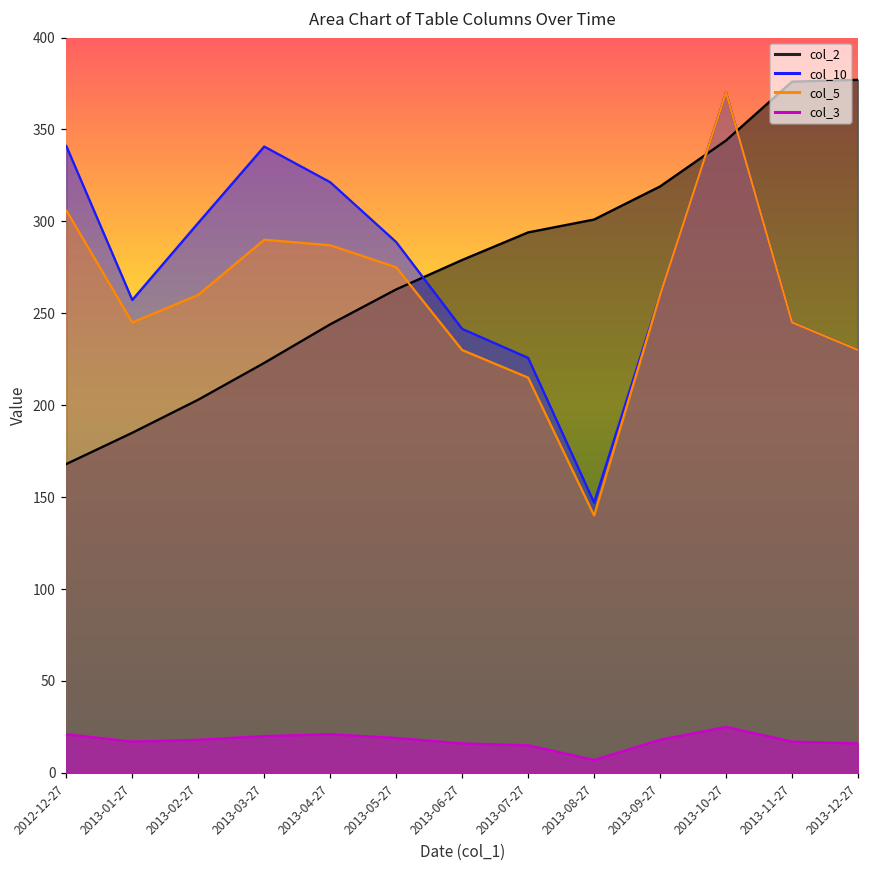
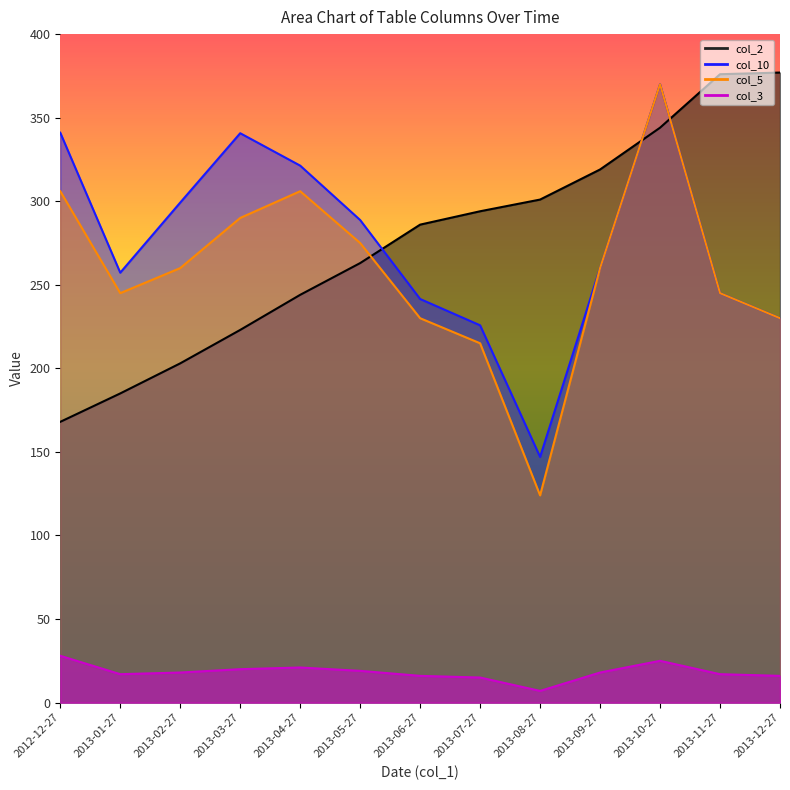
col_3, 2012-12-27: 21 -> 28
col_5, 2013-04-27: 287 -> 306
col_2, 2013-06-27: 279 -> 286
col_5, 2013-08-27: 140 -> 124
